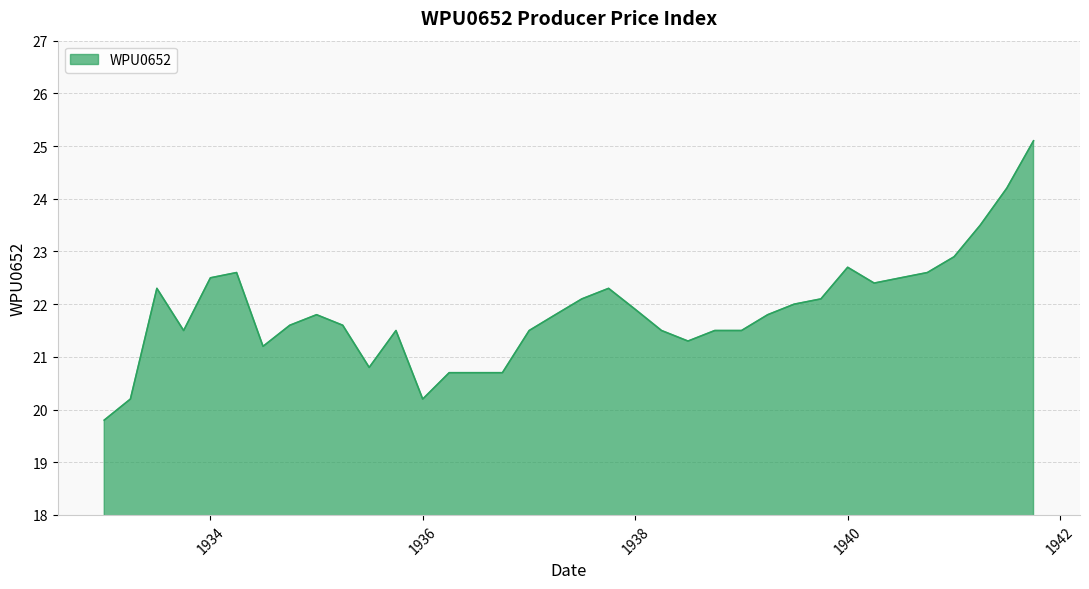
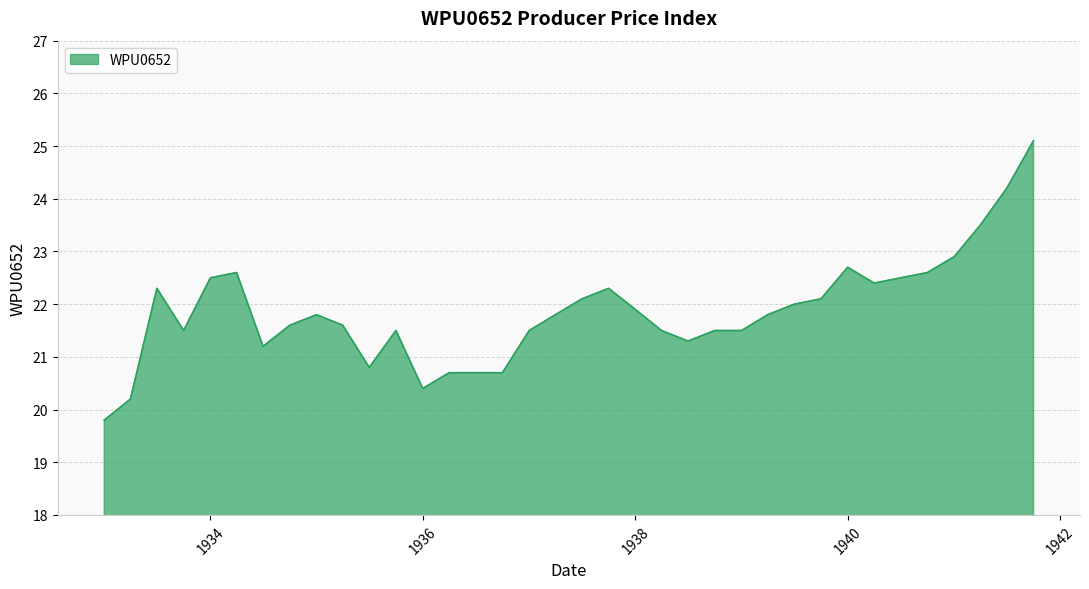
1936: 20.2 -> 20.4
